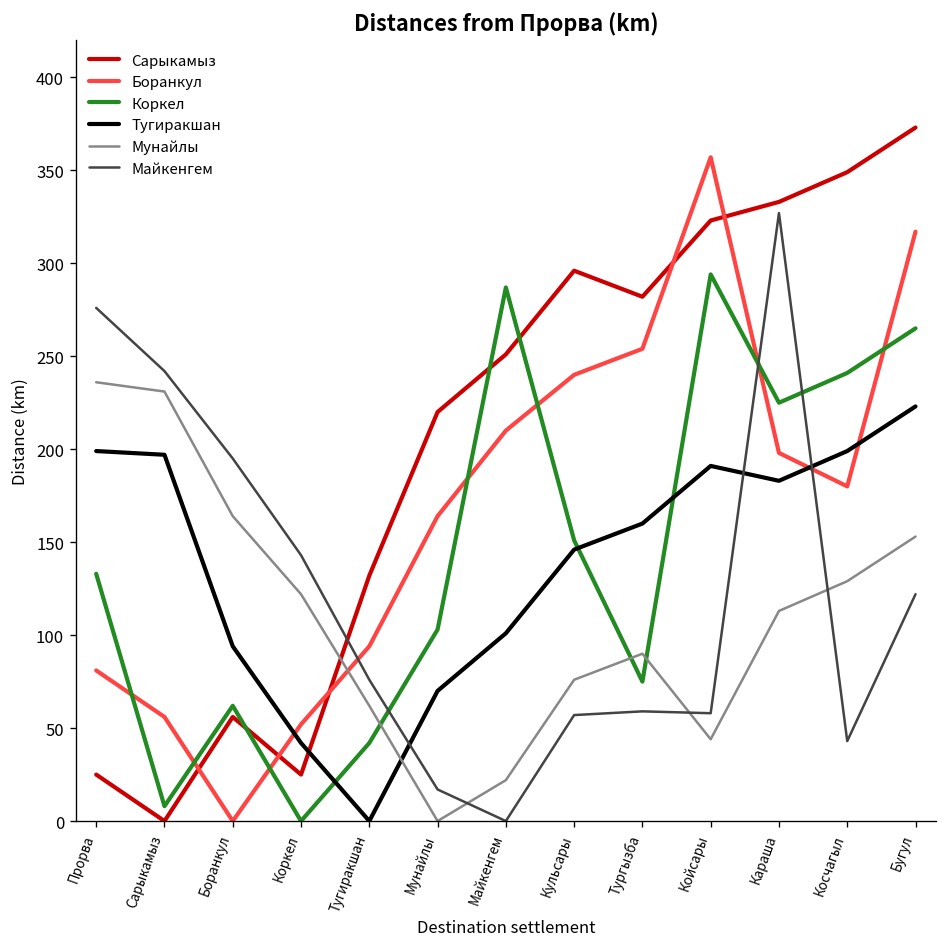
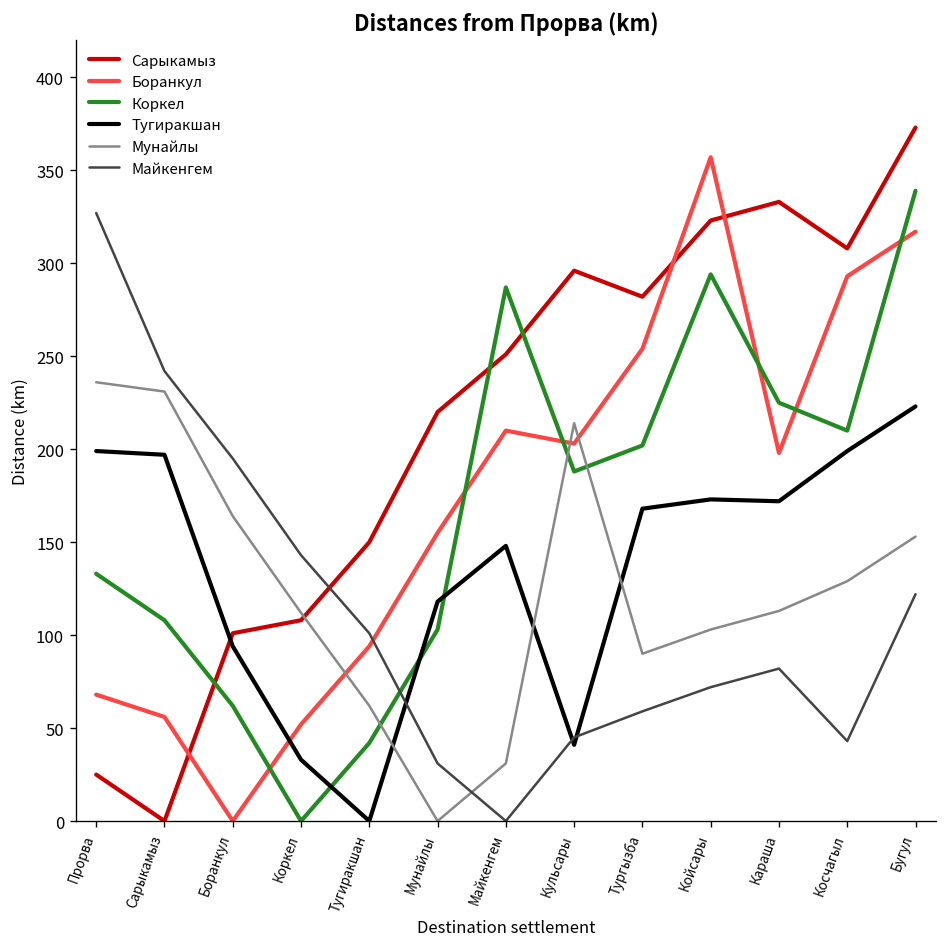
Боранкул, Прорва: 81 -> 68
Майкенгем, Прорва: 276 -> 327
Коркел, Сарыкамыз: 8 -> 108
Сарыкамыз, Боранкул: 56 -> 101
Сарыкамыз, Коркел: 25 -> 108
Тугиракшан, Коркел: 42 -> 33
Мунайлы, Коркел: 122 -> 112
Сарыкамыз, Тугиракшан: 132 -> 150
Майкенгем, Тугиракшан: 76 -> 101
Боранкул, Мунайлы: 164 -> 155
Тугиракшан, Мунайлы: 70 -> 118
Майкенгем, Мунайлы: 17 -> 31
Тугиракшан, Майкенгем: 101 -> 148
Мунайлы, Майкенгем: 22 -> 31
Боранкул, Кульсары: 240 -> 203
Коркел, Кульсары: 151 -> 188
Тугиракшан, Кульсары: 146 -> 41
Мунайлы, Кульсары: 76 -> 214
Майкенгем, Кульсары: 57 -> 45
Коркел, Тургызба: 75 -> 202
Тугиракшан, Тургызба: 160 -> 168
Тугиракшан, Койсары: 191 -> 173
Мунайлы, Койсары: 44 -> 103
Майкенгем, Койсары: 58 -> 72
Тугиракшан, Караша: 183 -> 172
Майкенгем, Караша: 327 -> 82
Сарыкамыз, Косчагыл: 349 -> 308
Боранкул, Косчагыл: 180 -> 293
Коркел, Косчагыл: 241 -> 210
Коркел, Бугул: 265 -> 339
